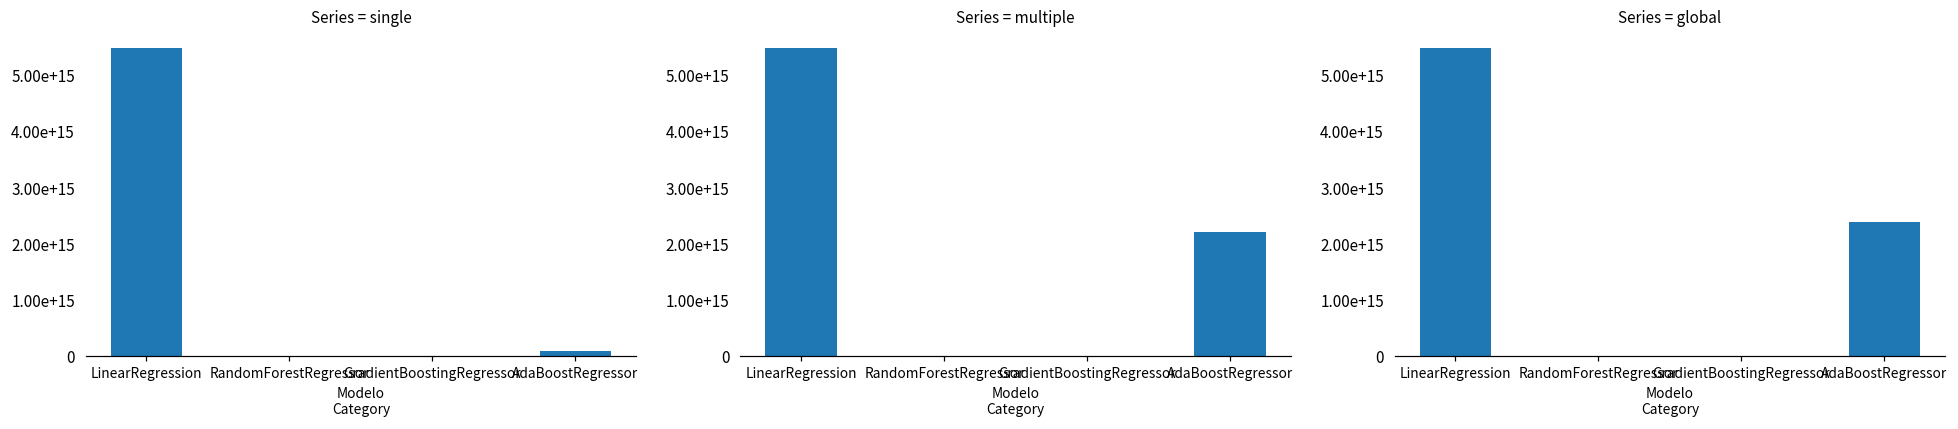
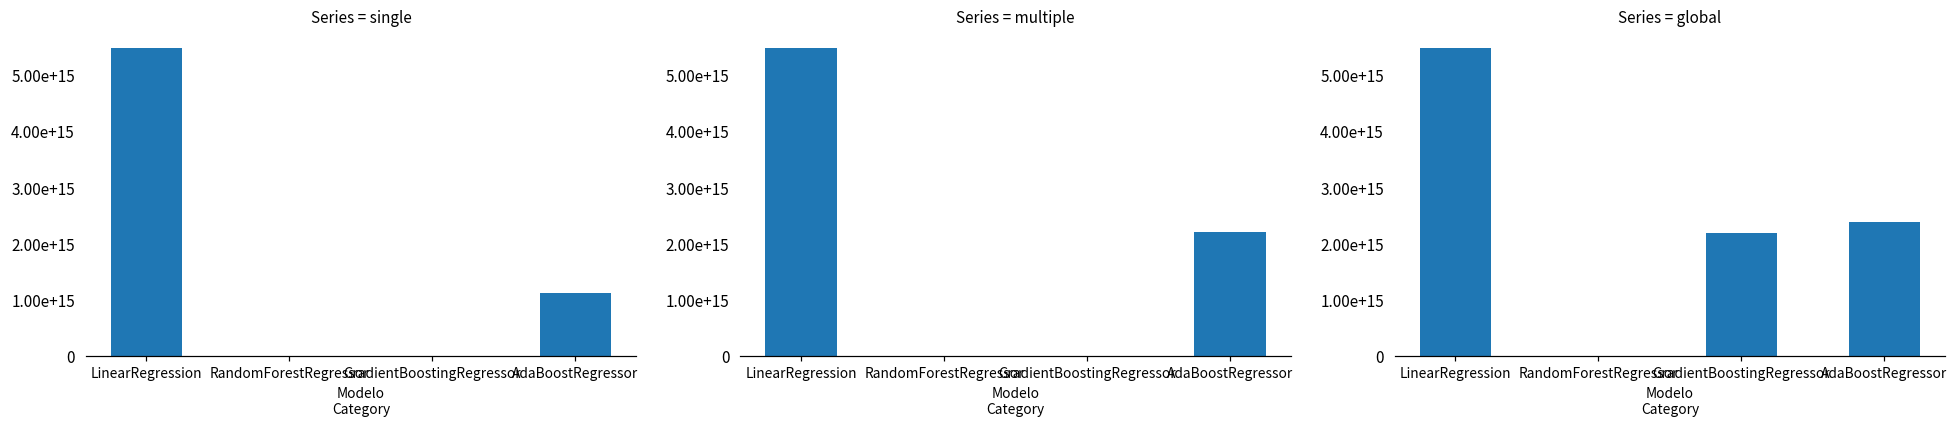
Series = single, AdaBoostRegressor: 100000000000000 -> 1100000000000000
Series = global, GradientBoostingRegressor: 0 -> 2200000000000000
